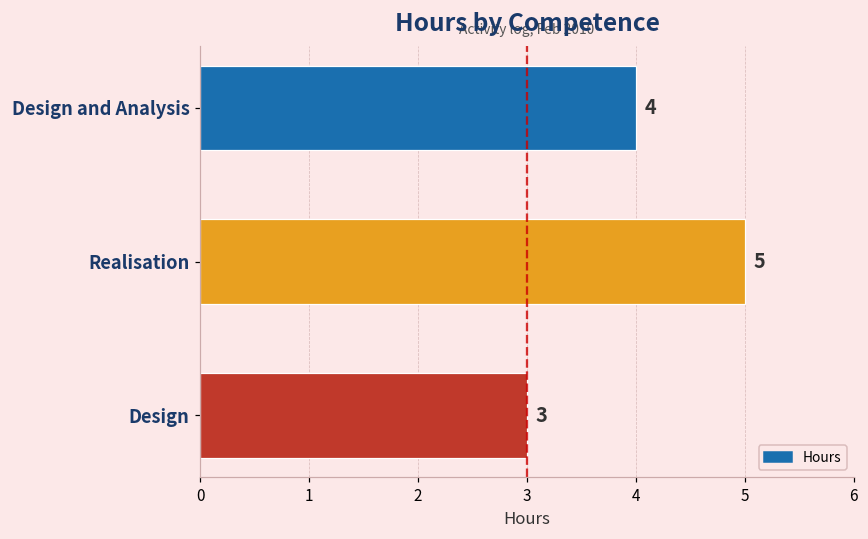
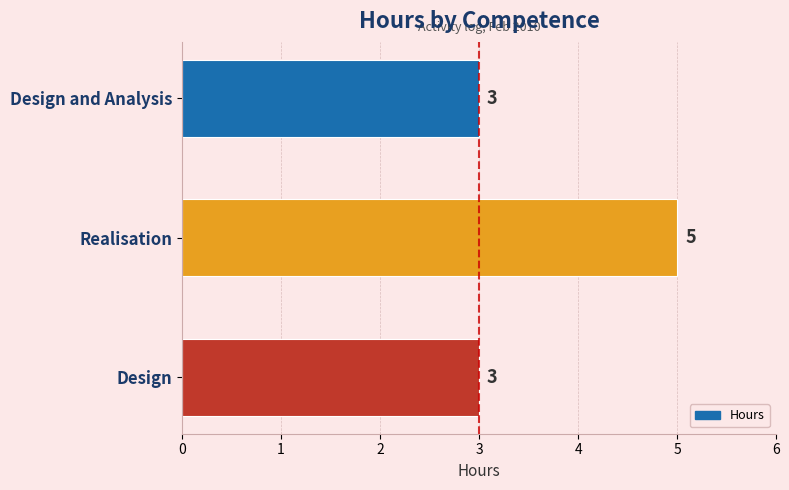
Design and Analysis: 4 -> 3
